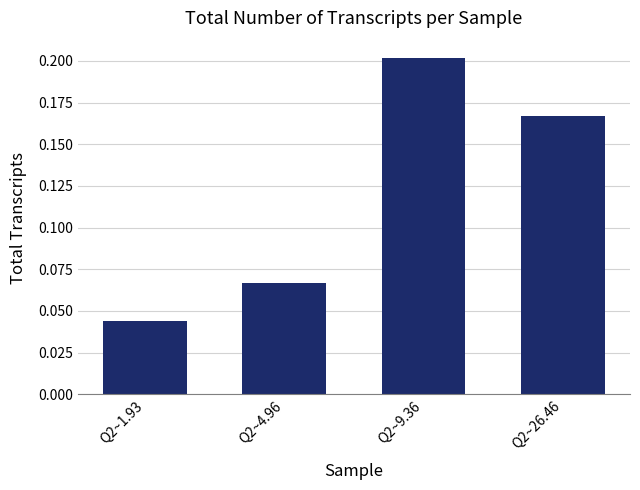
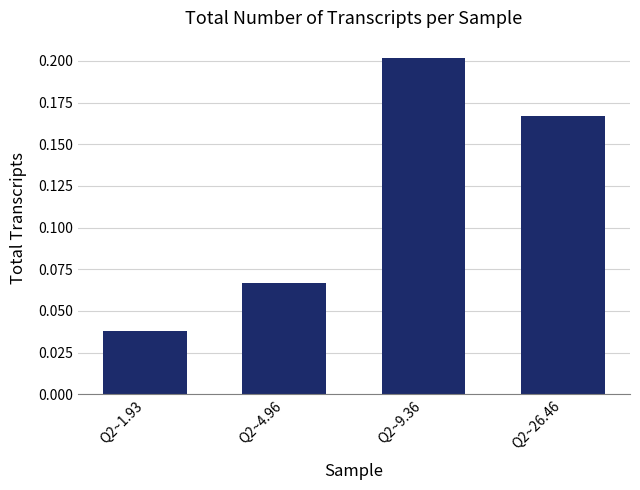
Q2~1.93: 0.044 -> 0.038
